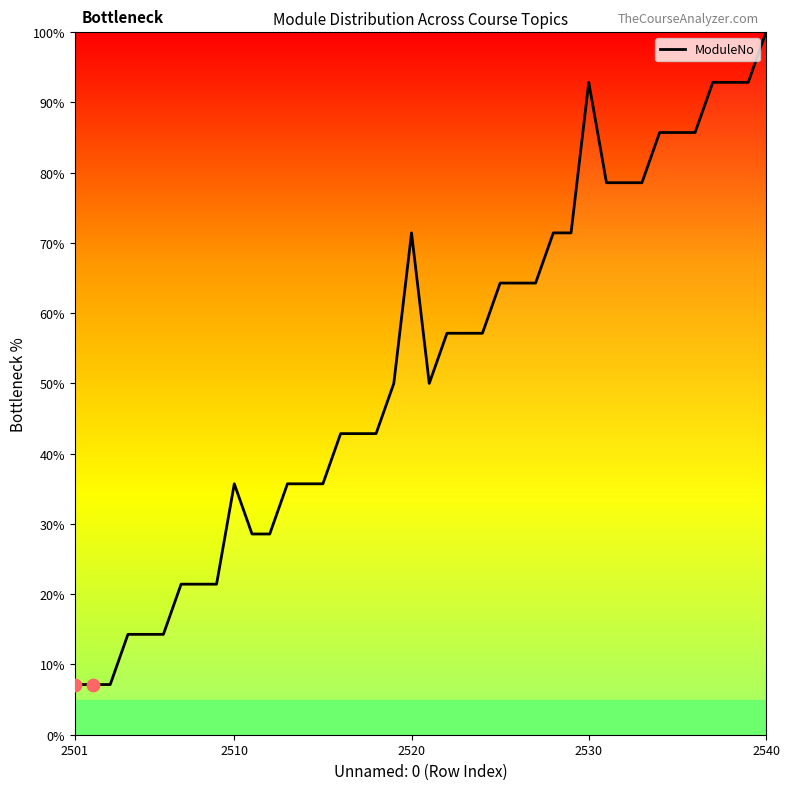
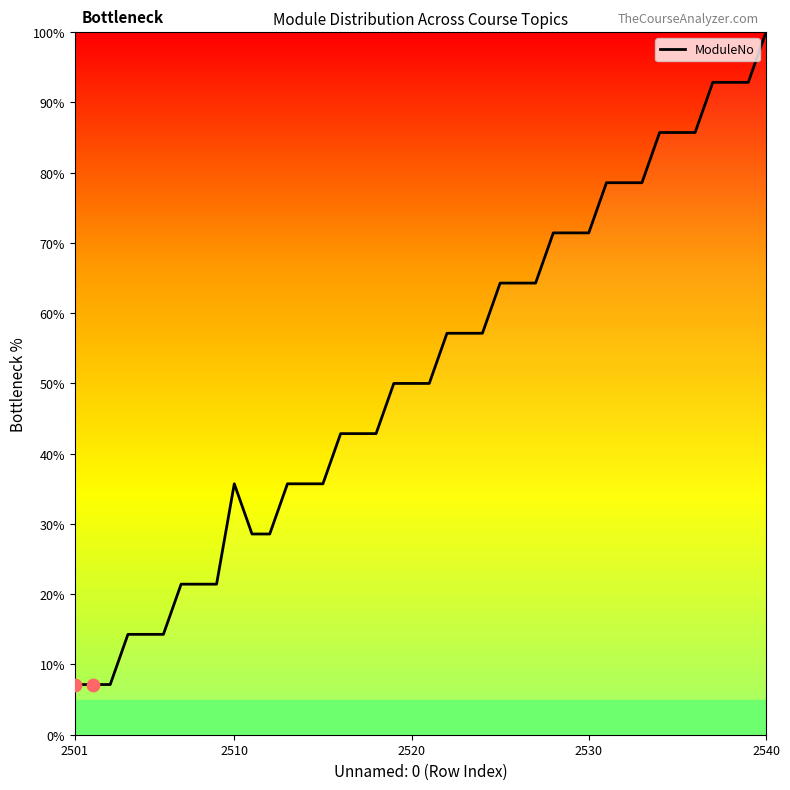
ModuleNo, 2520: 71% -> 50%
ModuleNo, 2530: 93% -> 71%
